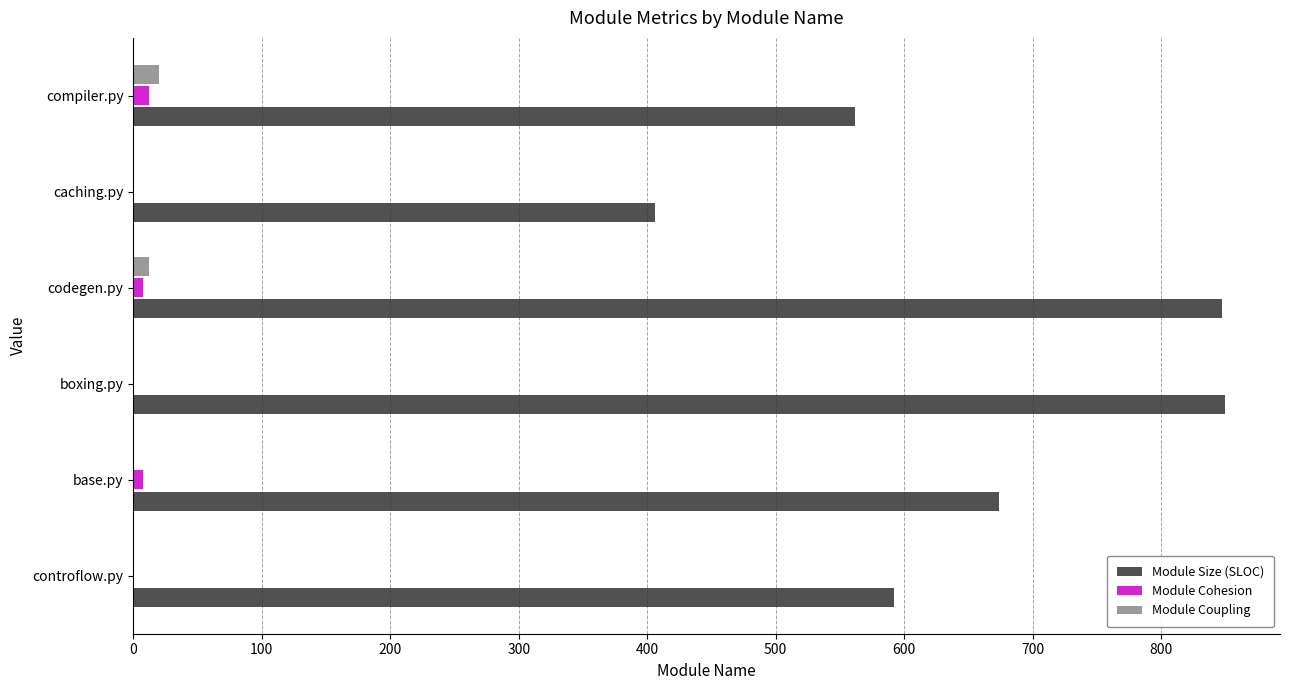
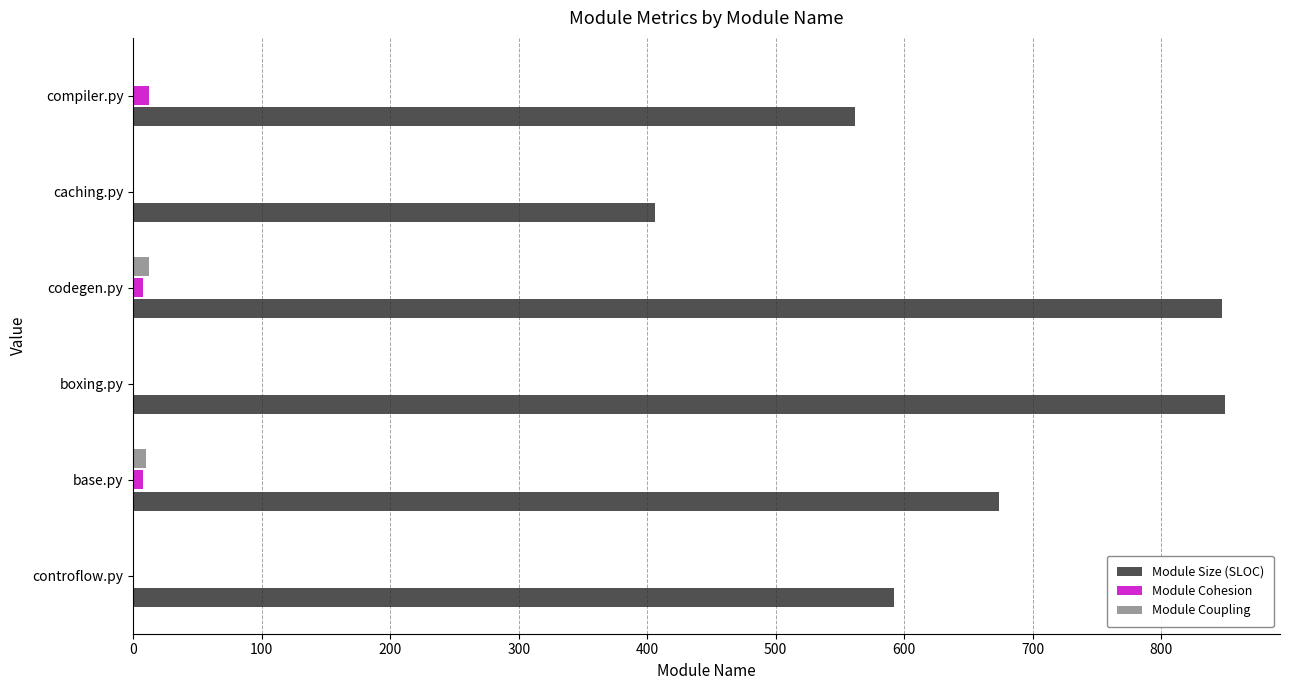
Module Coupling, compiler.py: 20 -> 0
Module Coupling, base.py: 1 -> 10
